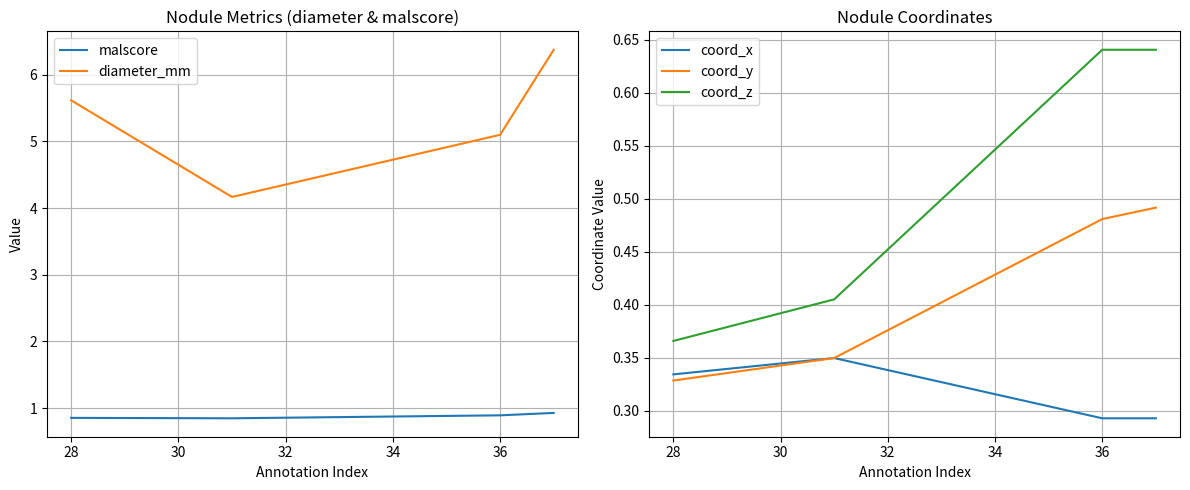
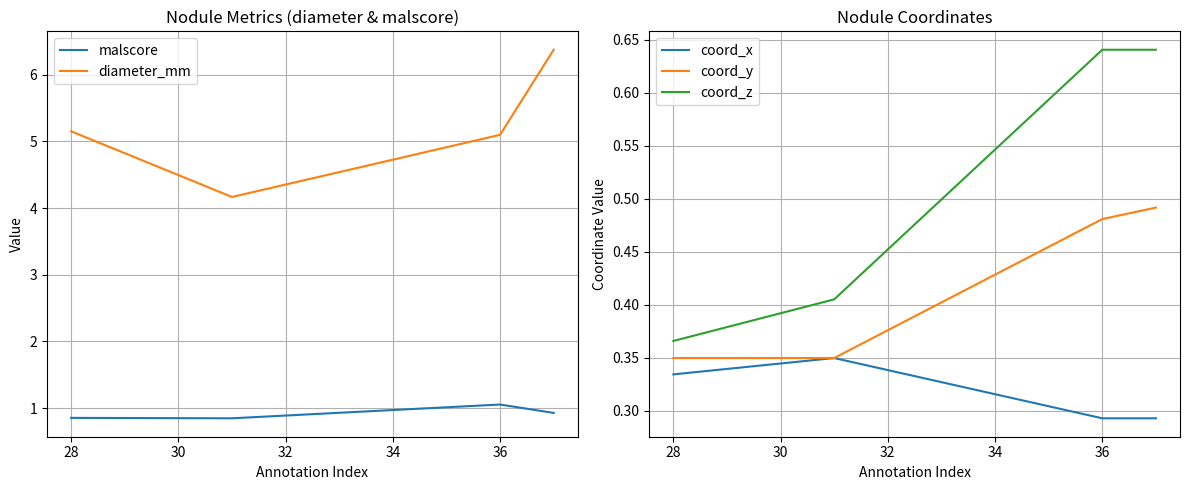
Nodule Metrics (diameter & malscore), diameter_mm, 28: 5.6 -> 5.2
Nodule Metrics (diameter & malscore), malscore, 36: 0.9 -> 1.1
Nodule Coordinates, coord_y, 28: 0.329 -> 0.350
